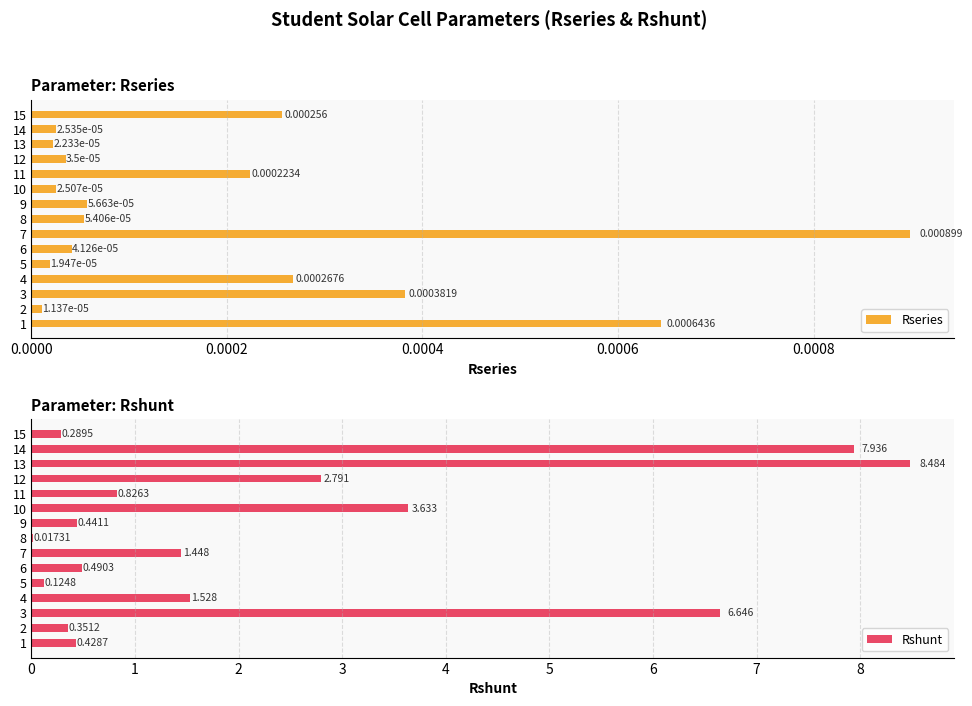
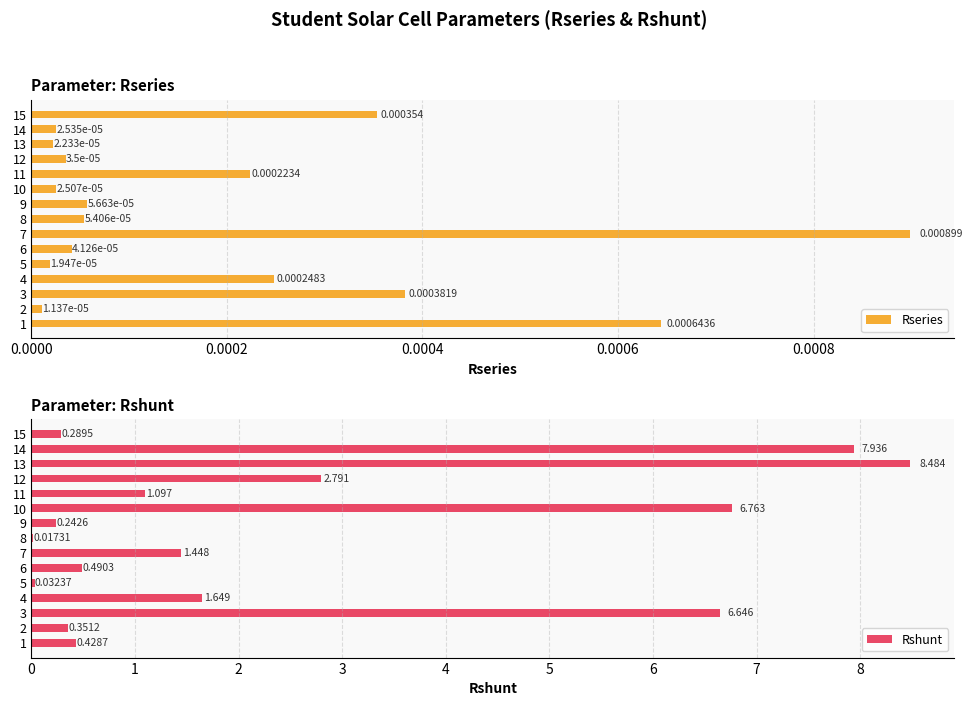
Parameter: Rseries, 15: 0.000256 -> 0.000354
Parameter: Rseries, 4: 0.0002676 -> 0.0002483
Parameter: Rshunt, 11: 0.8263 -> 1.097
Parameter: Rshunt, 10: 3.633 -> 6.763
Parameter: Rshunt, 9: 0.4411 -> 0.2426
Parameter: Rshunt, 5: 0.1248 -> 0.03237
Parameter: Rshunt, 4: 1.528 -> 1.649
